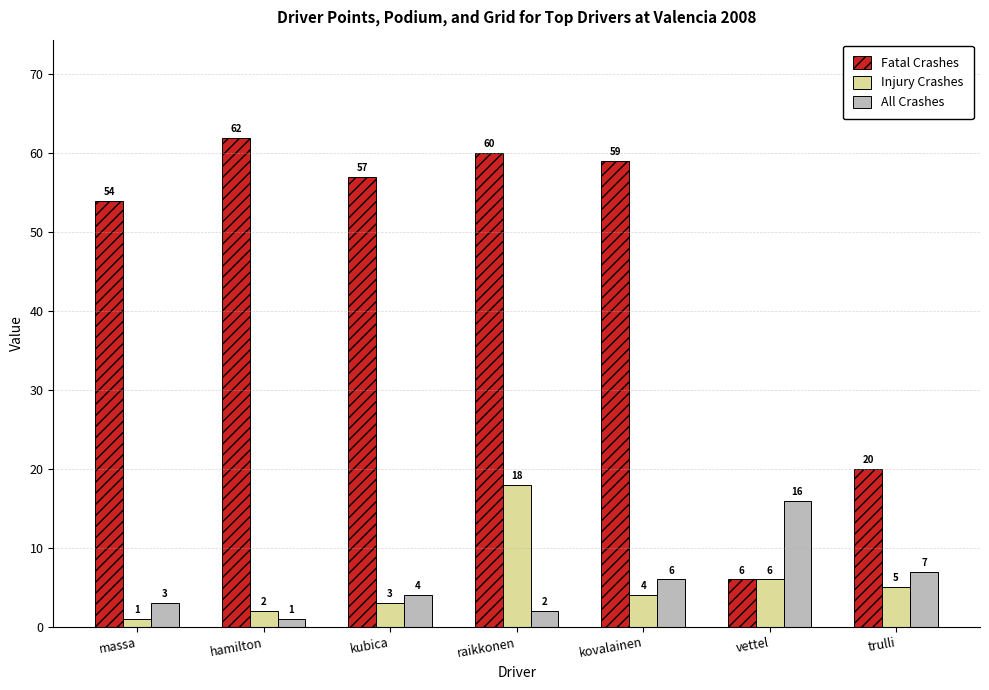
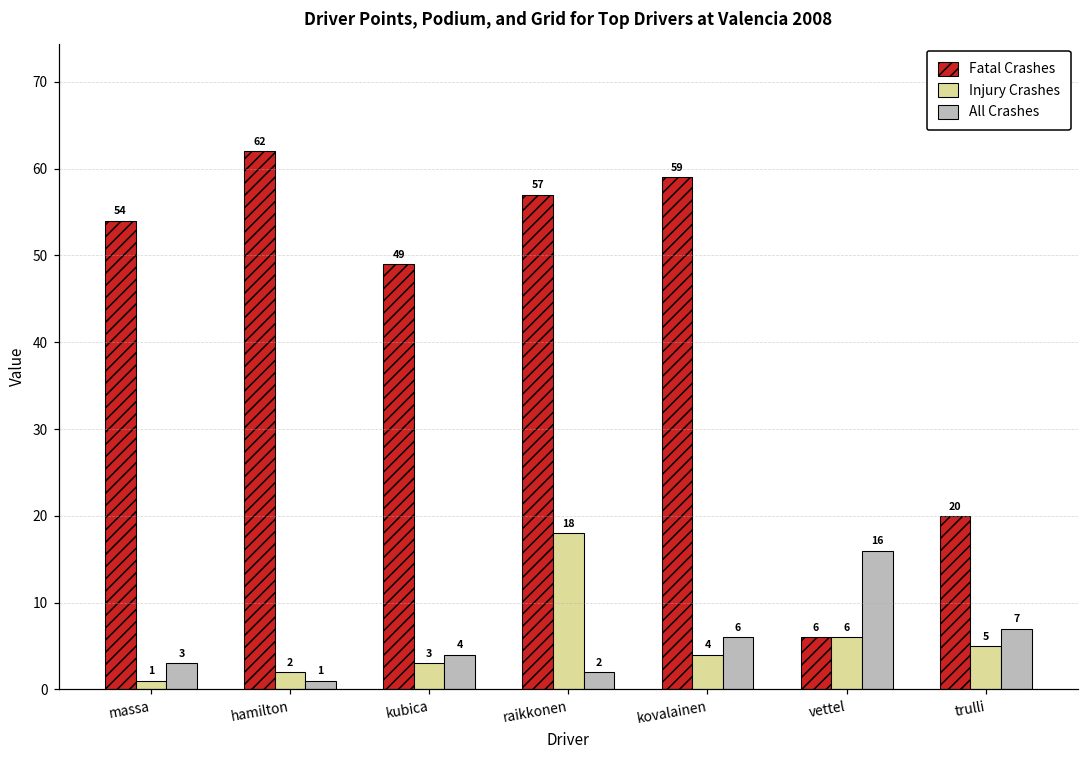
Fatal Crashes, kubica: 57 -> 49
Fatal Crashes, raikkonen: 60 -> 57
